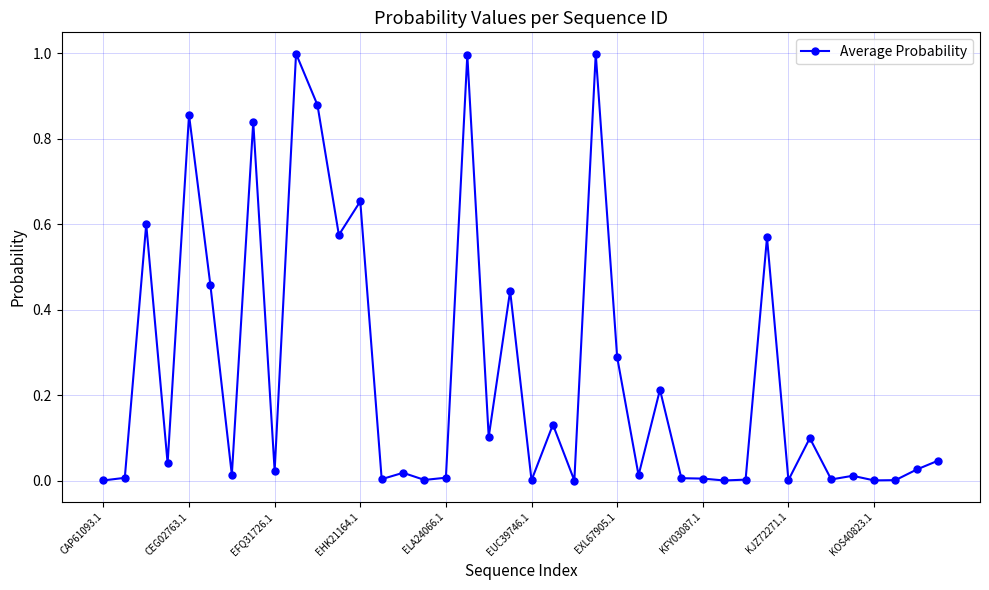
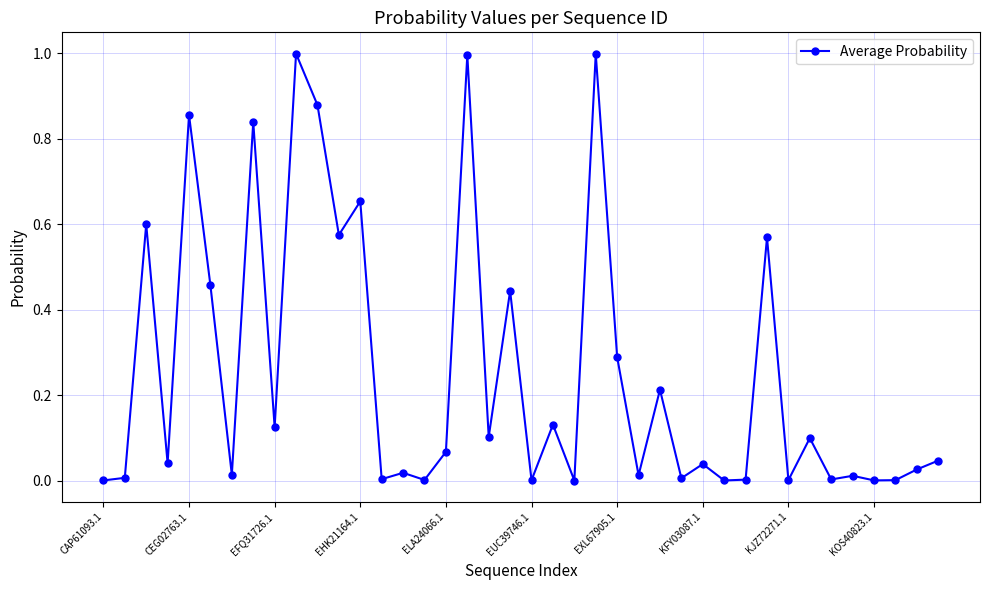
EFQ31726.1: 0.02 -> 0.12
ELA24066.1: 0.01 -> 0.07
KFY03087.1: 0.00 -> 0.04
